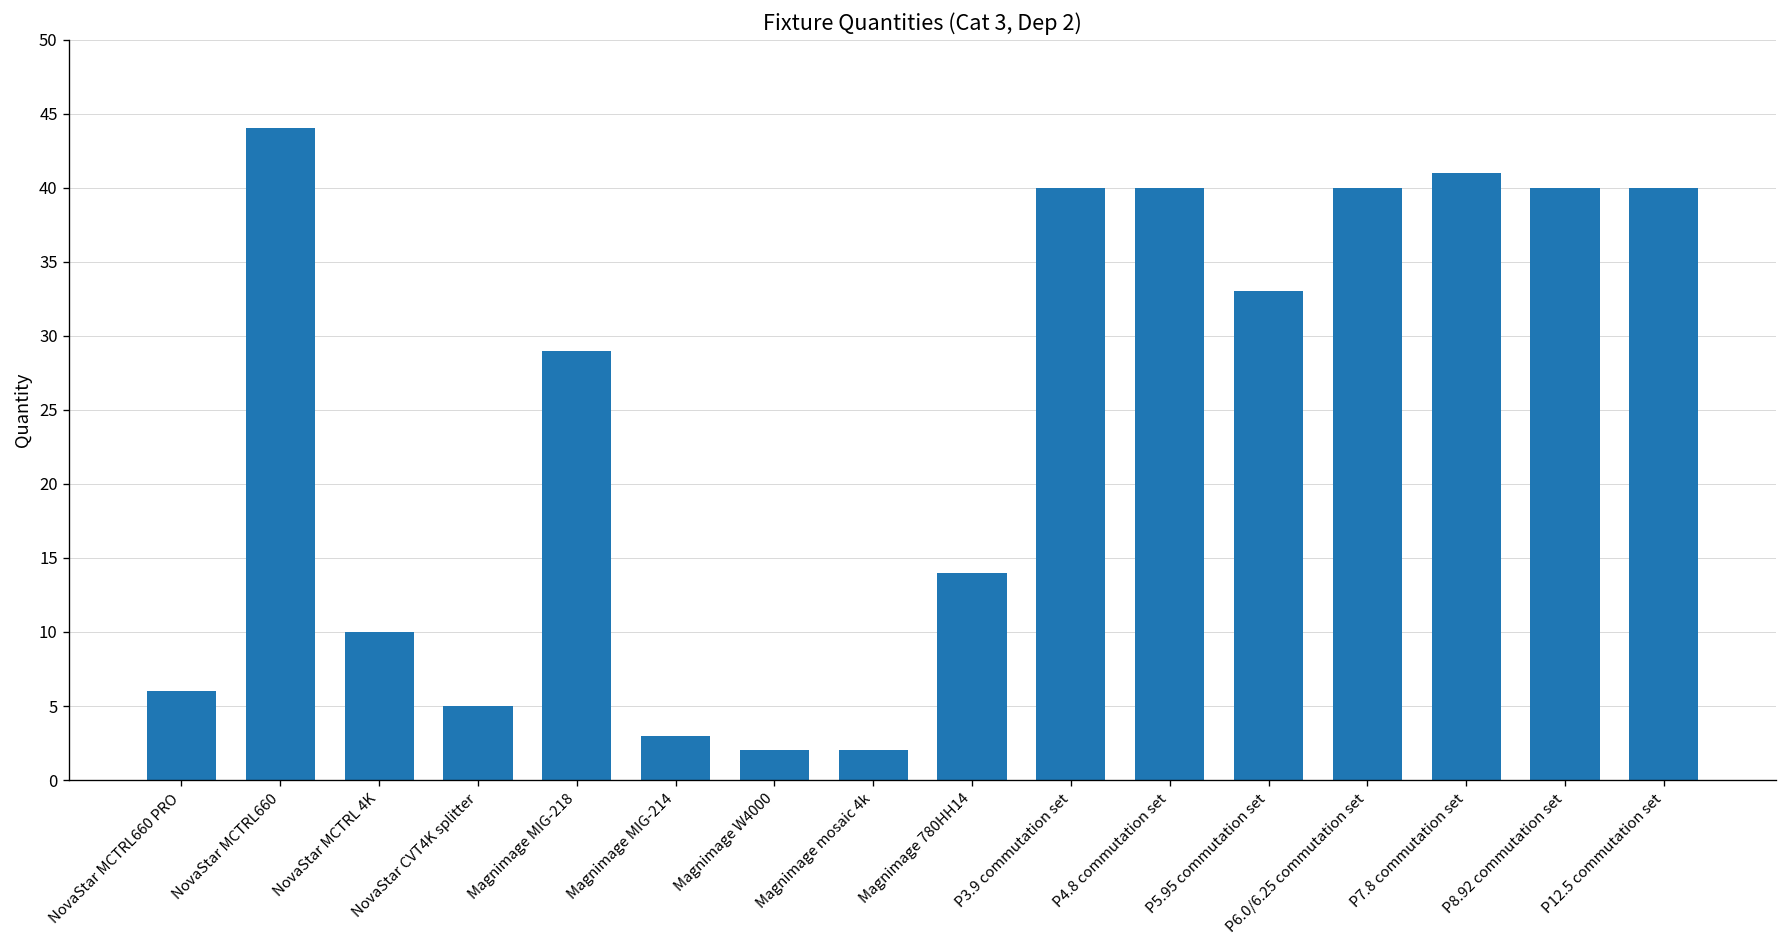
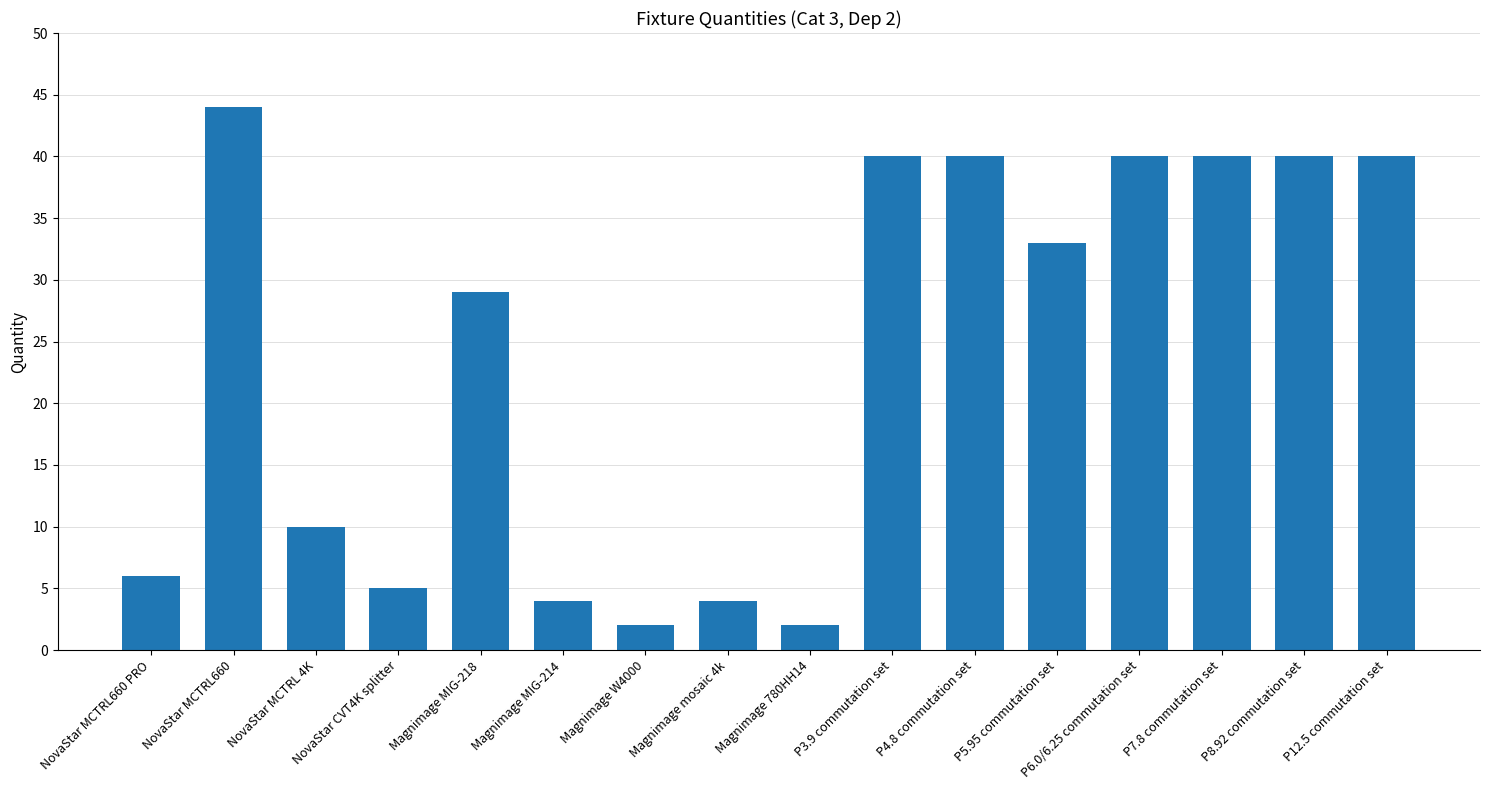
Magnimage MIG-214: 3 -> 4
Magnimage mosaic 4k: 2 -> 4
Magnimage 780HH14: 14 -> 2
P7.8 commutation set: 41 -> 40
